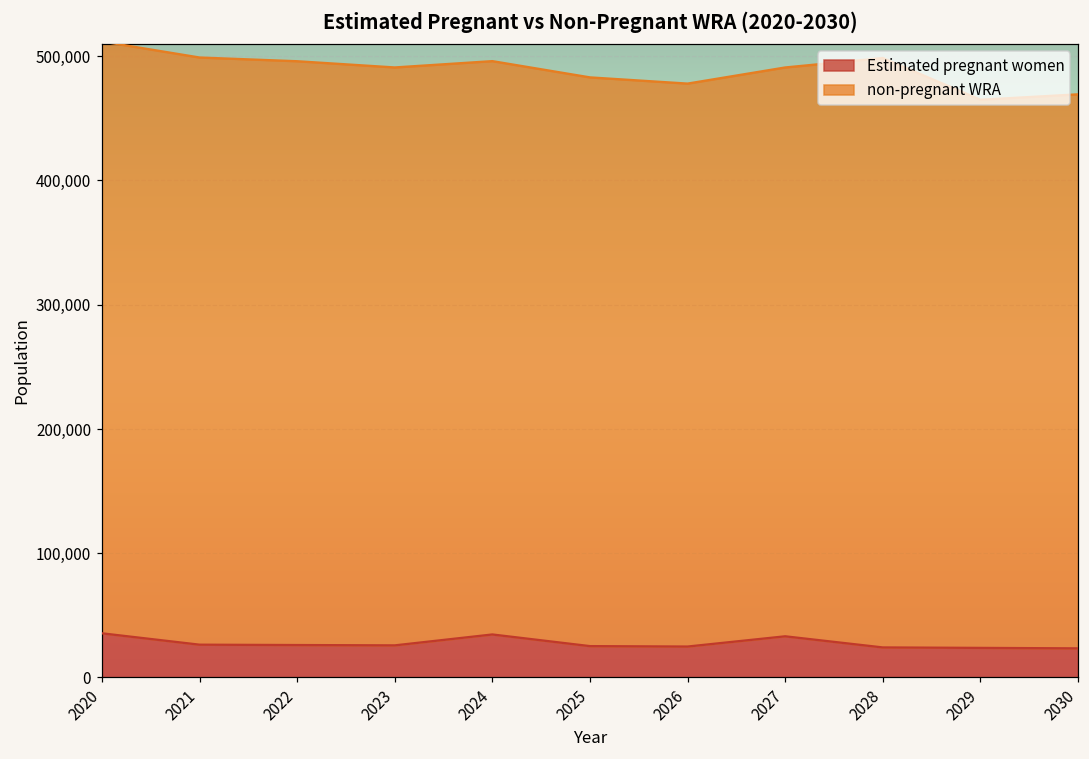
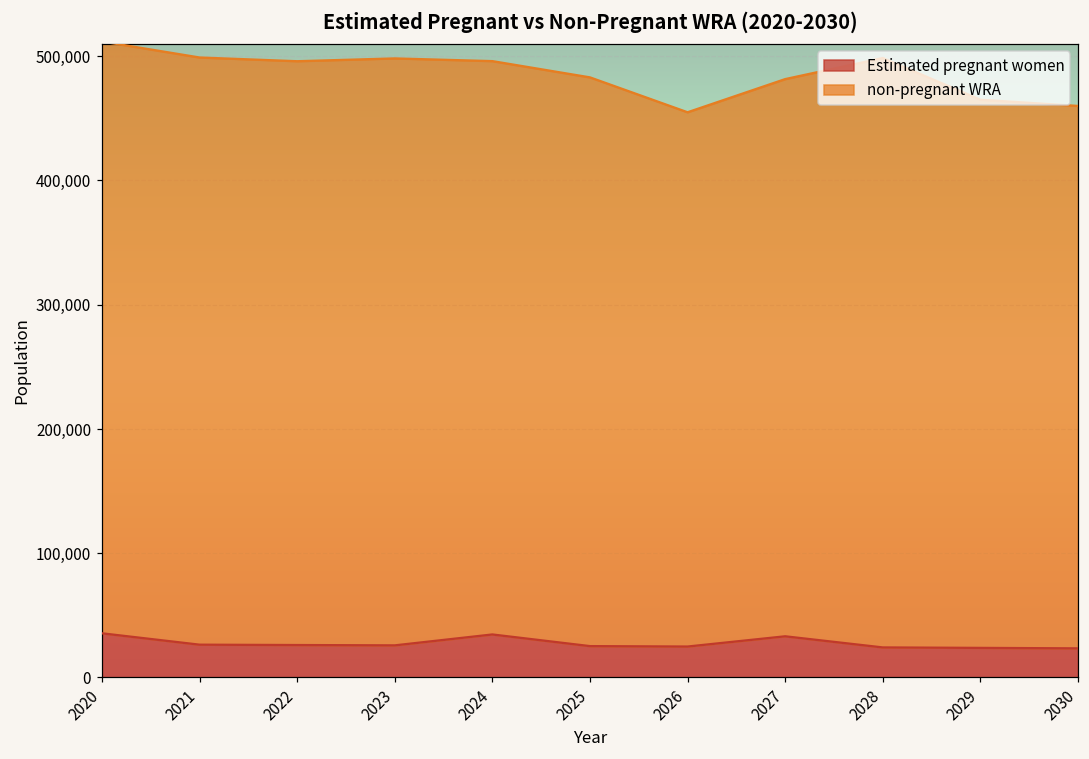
non-pregnant WRA, 2023: 465,000 -> 472,000
non-pregnant WRA, 2026: 453,000 -> 430,000
non-pregnant WRA, 2027: 458,000 -> 448,000
non-pregnant WRA, 2030: 446,000 -> 437,000
